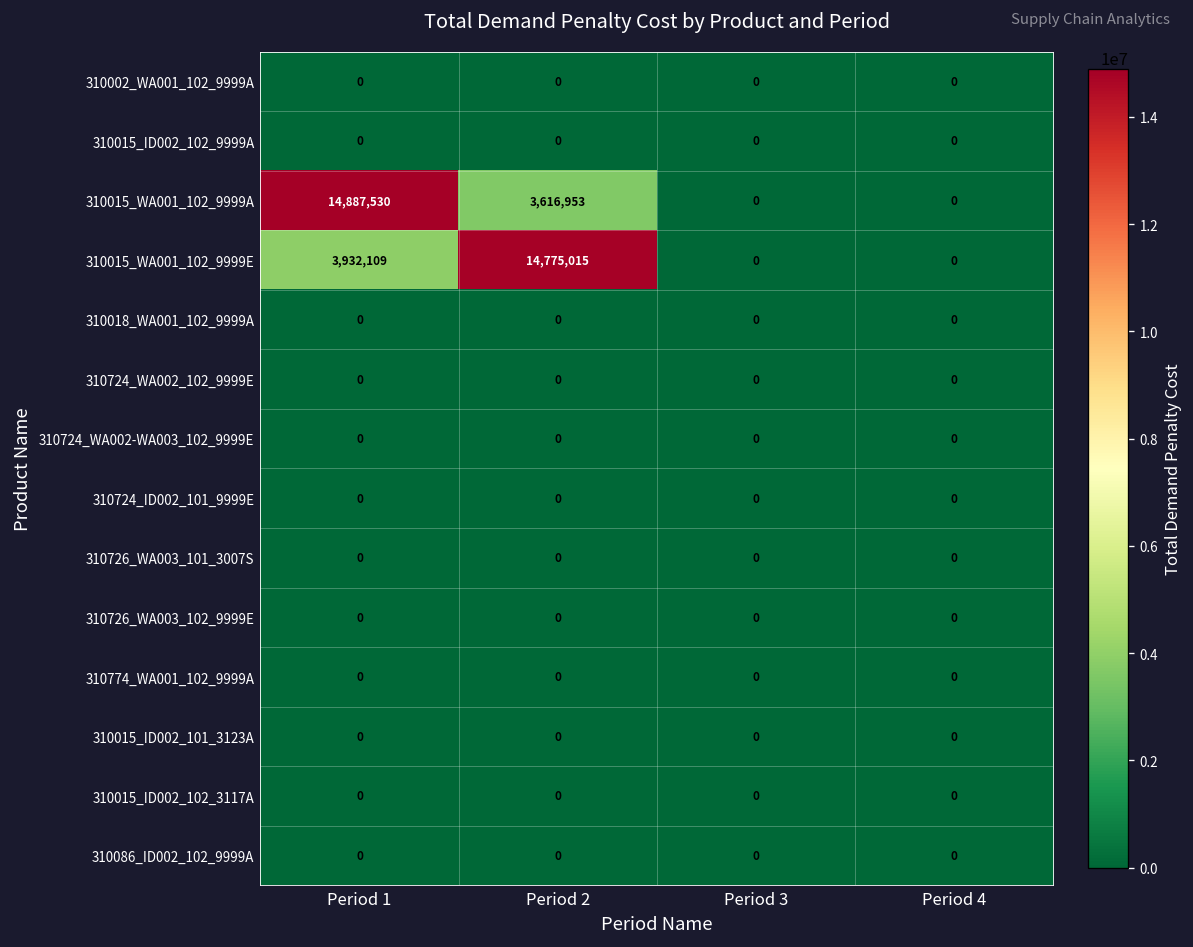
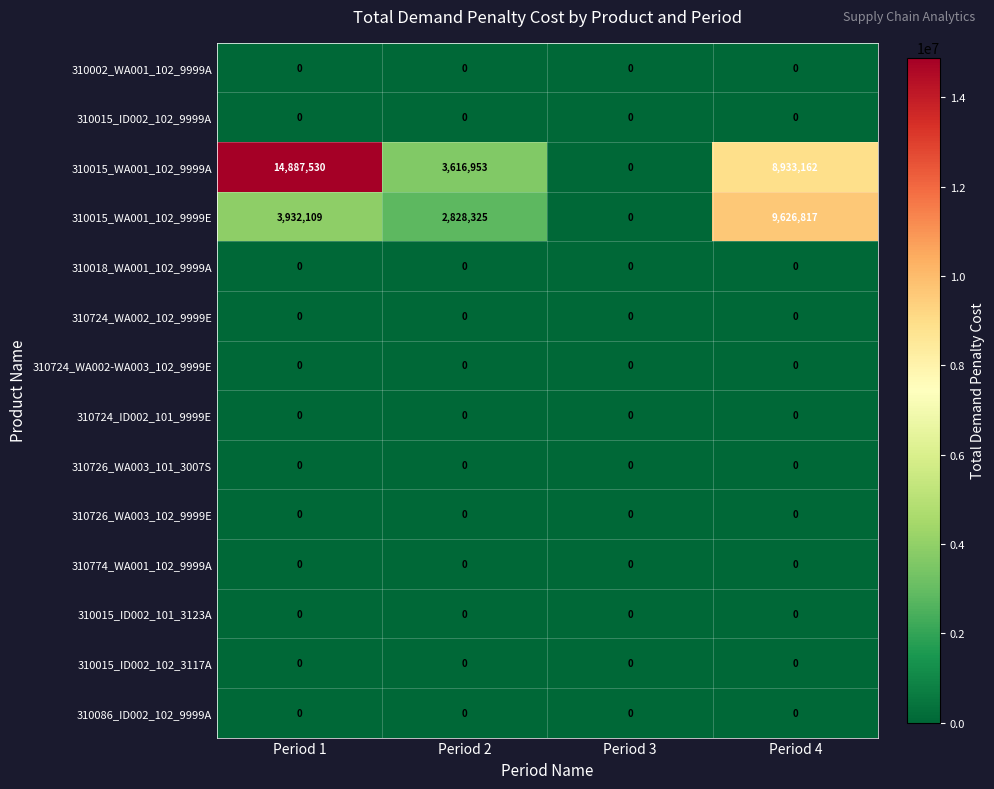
310015_WA001_102_9999A, Period 4: 0 -> 8,933,162
310015_WA001_102_9999E, Period 2: 14,775,015 -> 2,828,325
310015_WA001_102_9999E, Period 4: 0 -> 9,626,817
